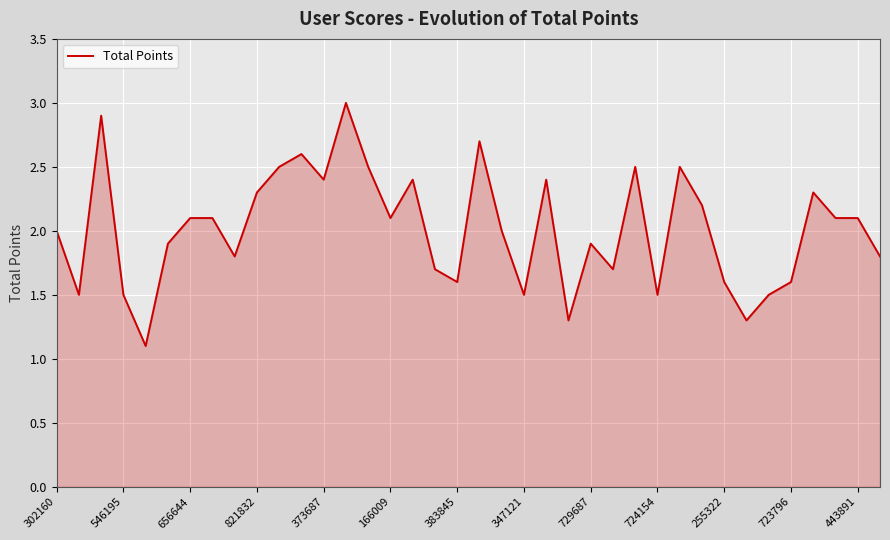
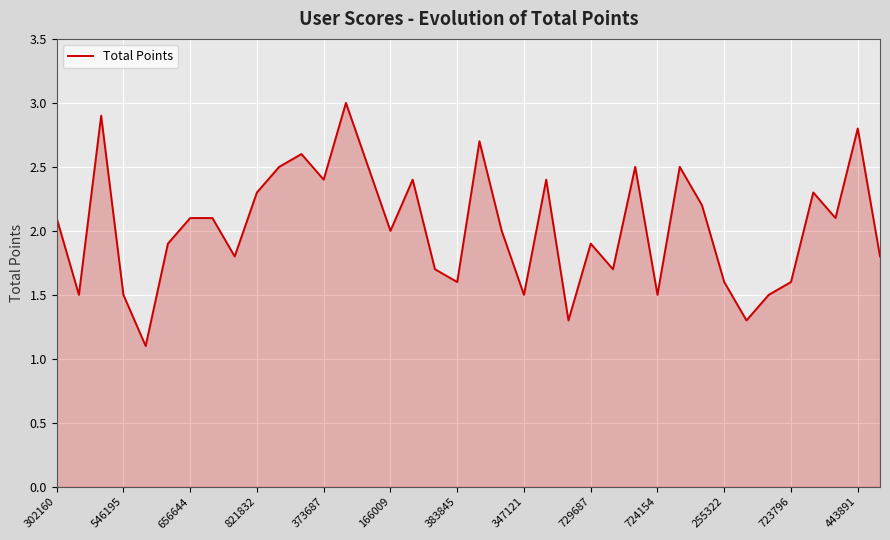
302160: 2.0 -> 2.1
166009: 2.1 -> 2.0
443891: 2.1 -> 2.8
